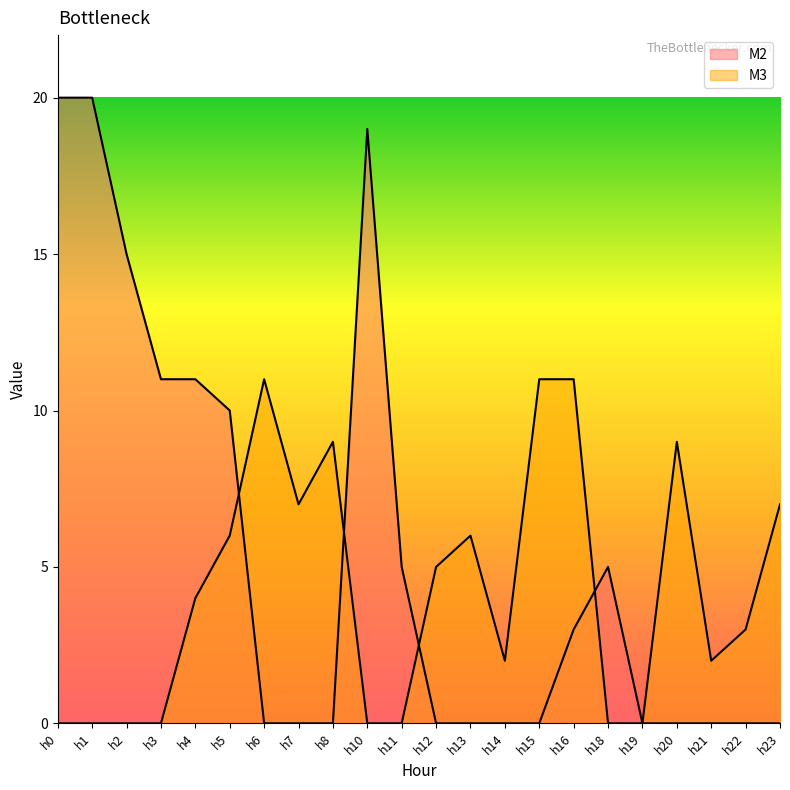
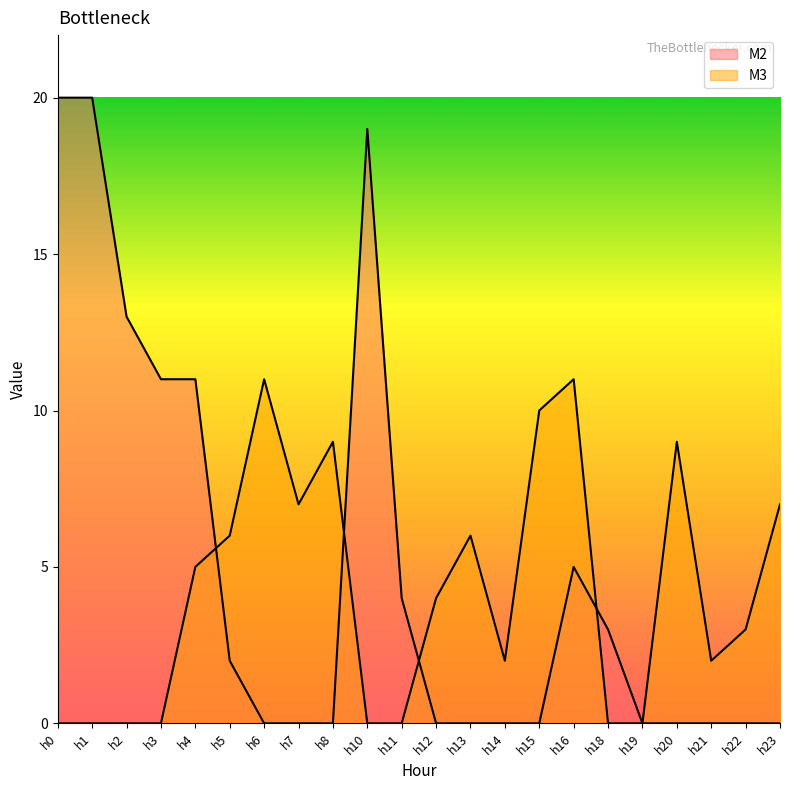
M2, h2: 15 -> 13
M3, h4: 4 -> 5
M2, h5: 10 -> 2
M2, h11: 5 -> 4
M3, h12: 5 -> 4
M3, h15: 11 -> 10
M2, h16: 3 -> 5
M2, h18: 5 -> 3
